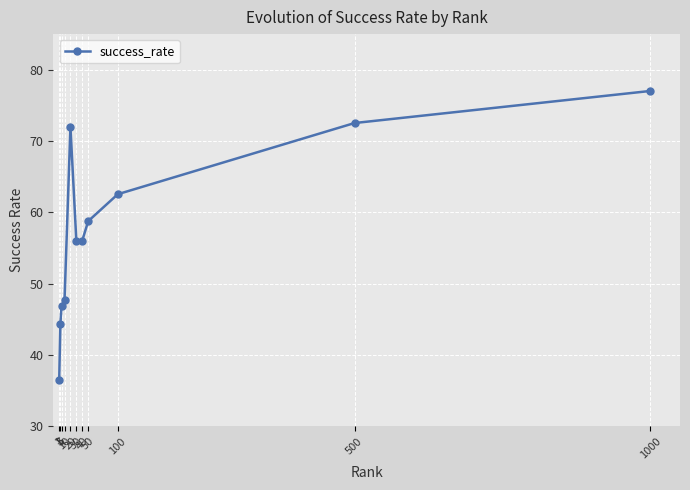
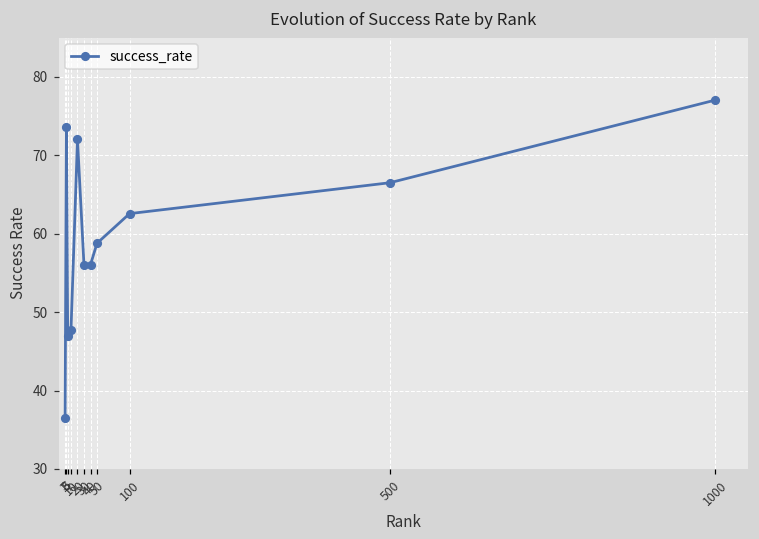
3: 44 -> 74
500: 73 -> 66
